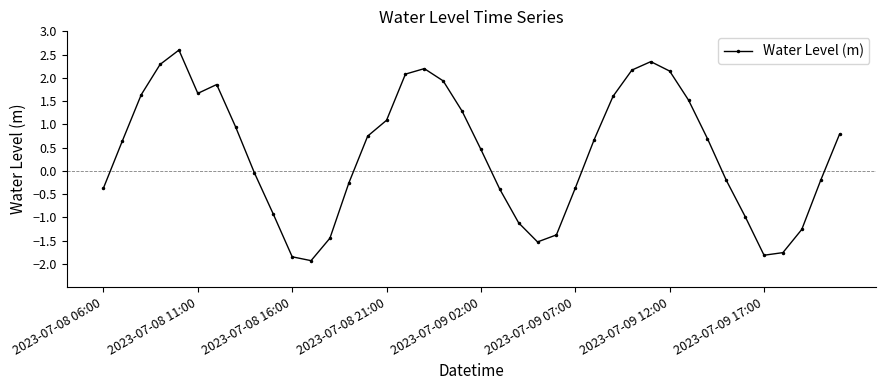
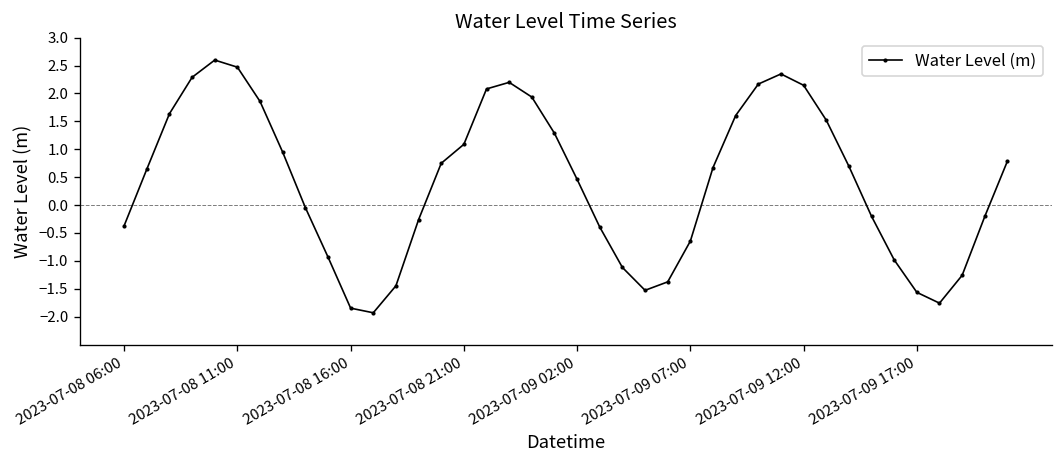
2023-07-08 11:00: 1.7 -> 2.5
2023-07-09 07:00: -0.4 -> -0.6
2023-07-09 17:00: -1.8 -> -1.6
